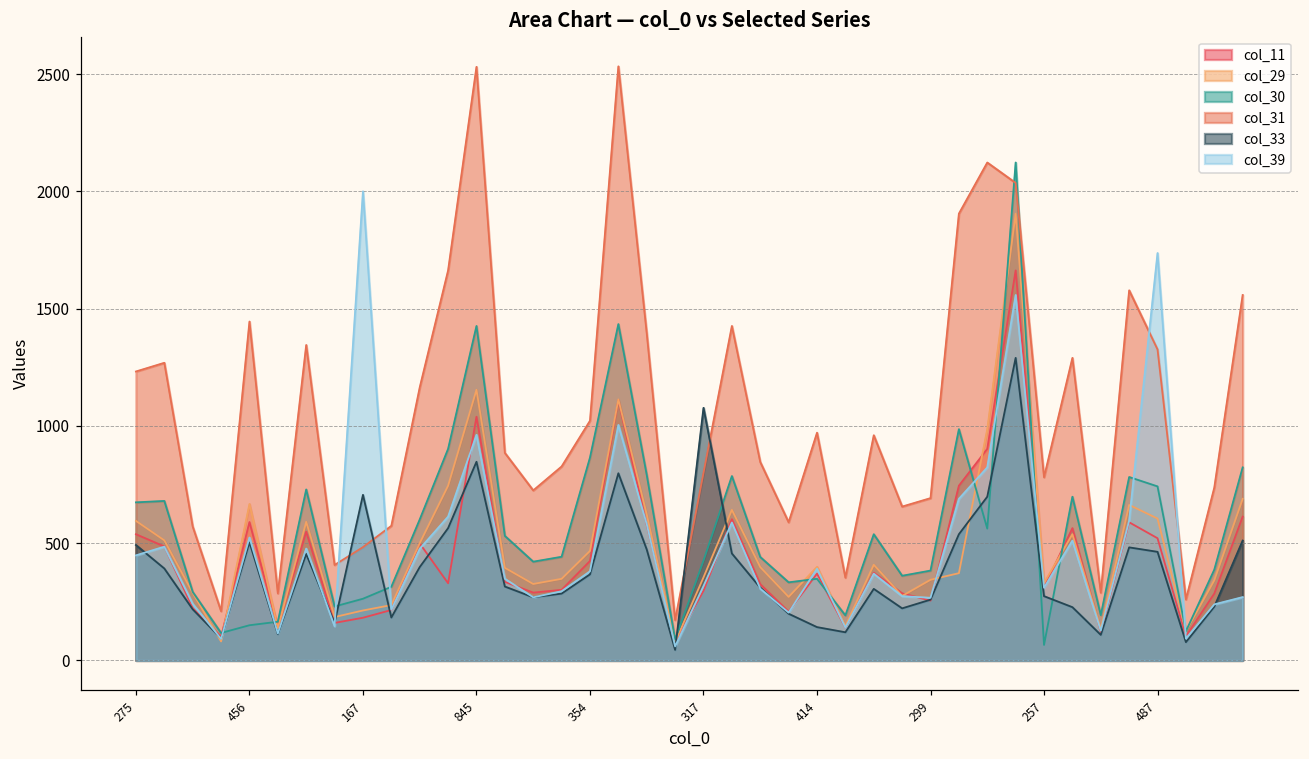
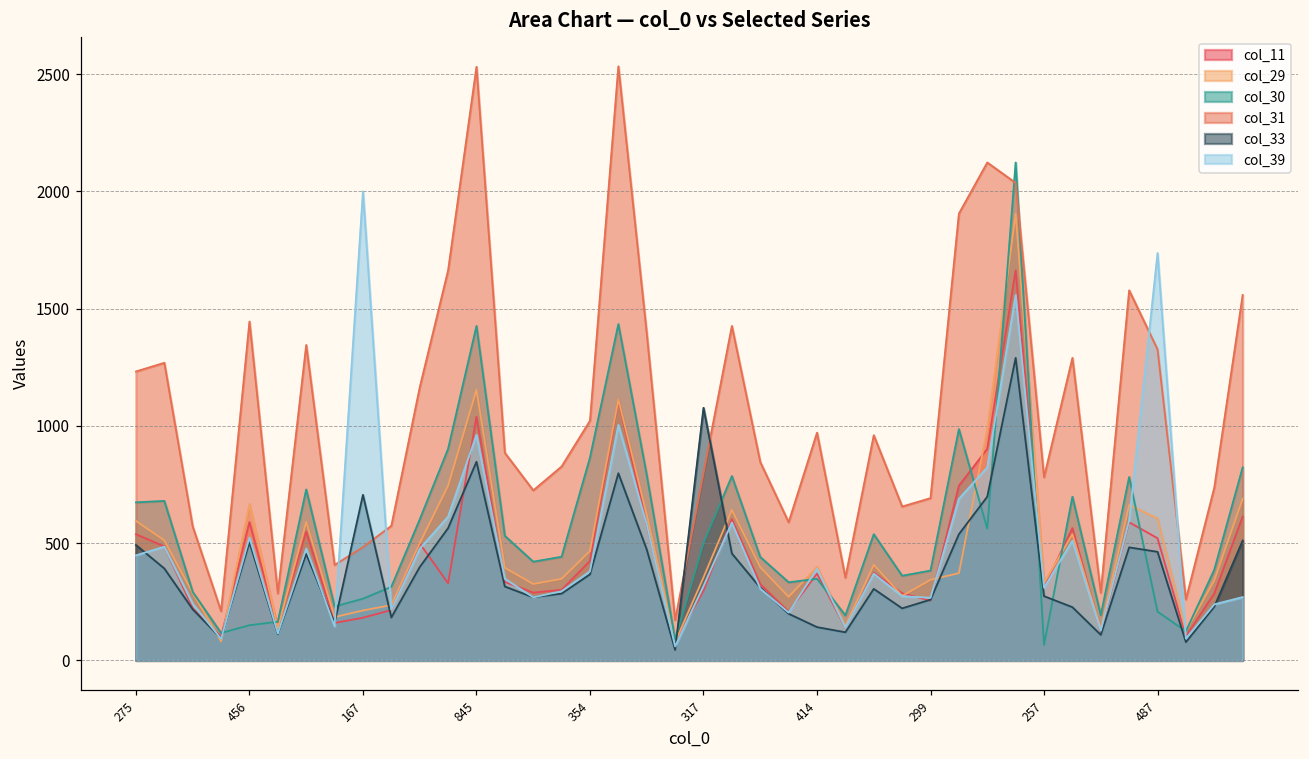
col_30, 317: 430 -> 500
col_30, 487: 740 -> 210
